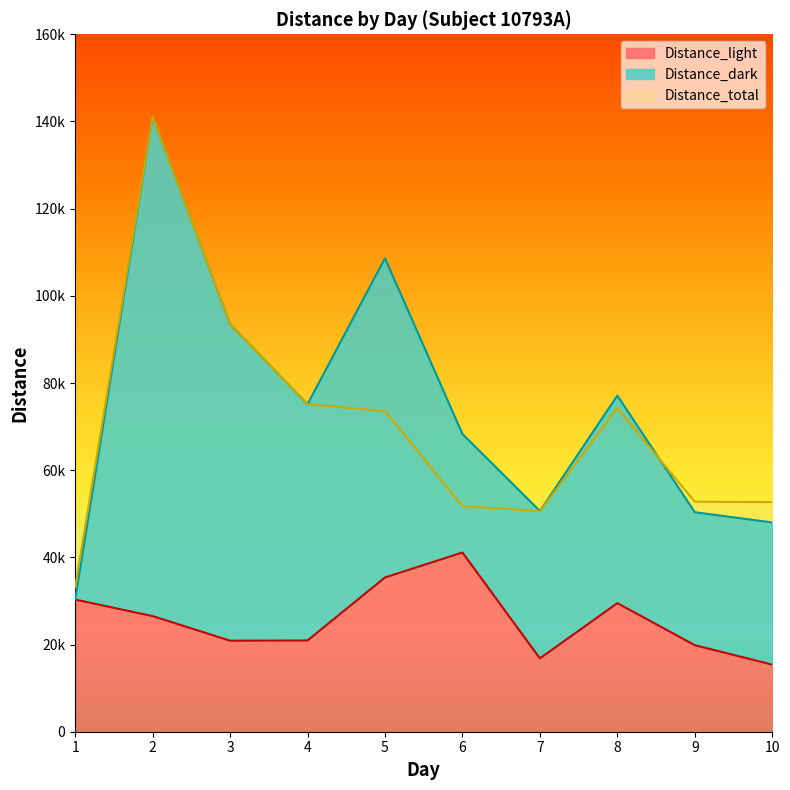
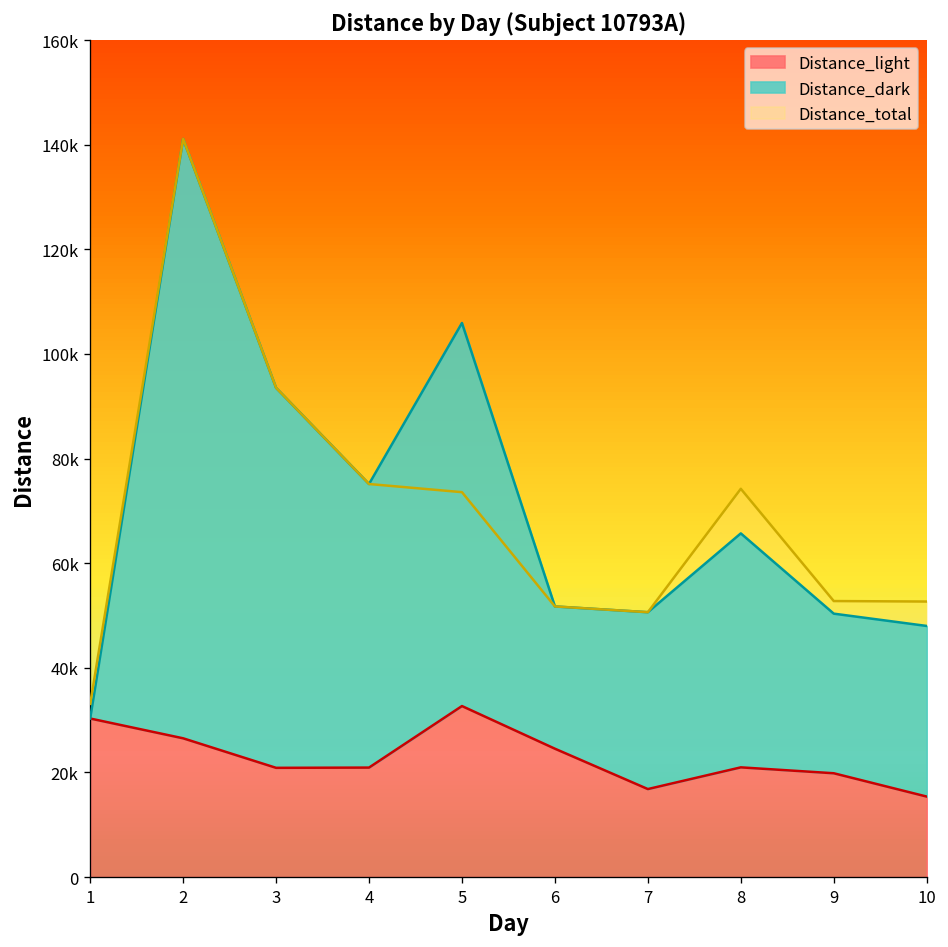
Distance_light, 5: 35000 -> 33000
Distance_light, 6: 41000 -> 25000
Distance_light, 8: 29000 -> 21000
Distance_dark, 8: 48000 -> 45000
